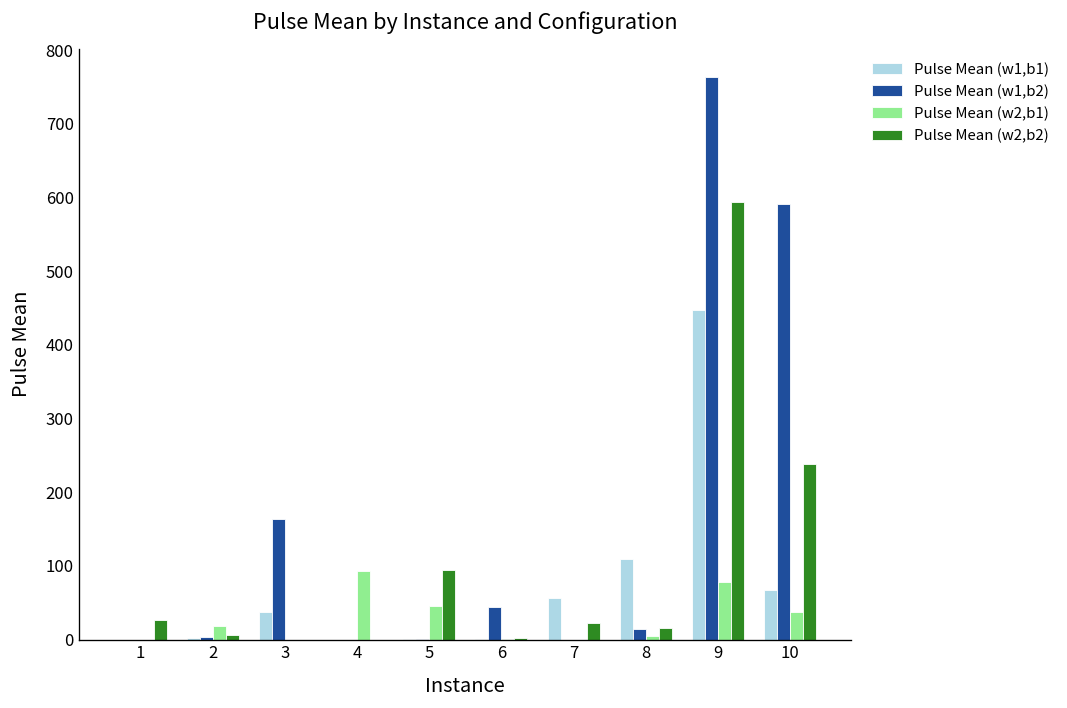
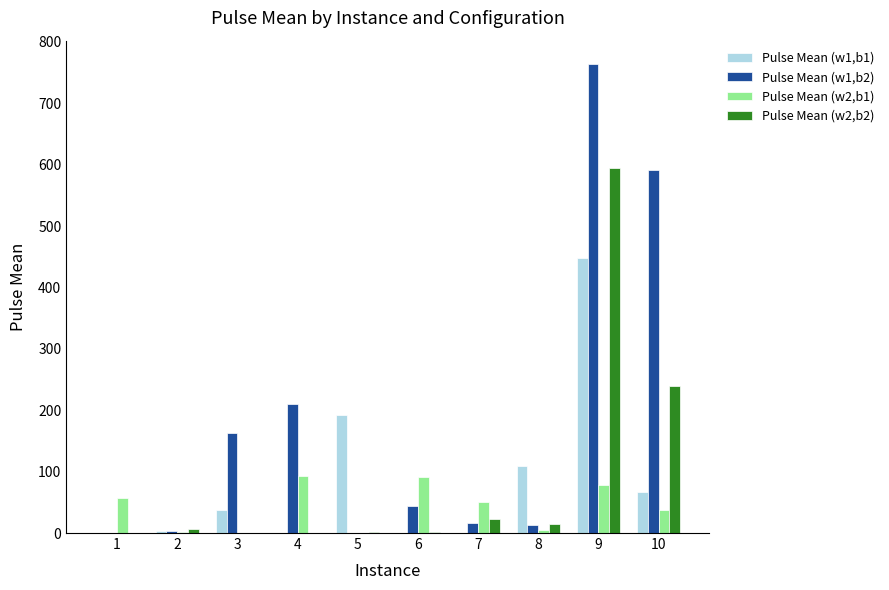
Pulse Mean (w2,b1), 1: 0 -> 60
Pulse Mean (w2,b2), 1: 30 -> 0
Pulse Mean (w2,b1), 2: 20 -> 0
Pulse Mean (w1,b2), 4: 0 -> 210
Pulse Mean (w1,b1), 5: 0 -> 190
Pulse Mean (w2,b1), 5: 50 -> 0
Pulse Mean (w2,b2), 5: 90 -> 0
Pulse Mean (w2,b1), 6: 0 -> 90
Pulse Mean (w1,b1), 7: 60 -> 0
Pulse Mean (w1,b2), 7: 0 -> 20
Pulse Mean (w2,b1), 7: 0 -> 50
